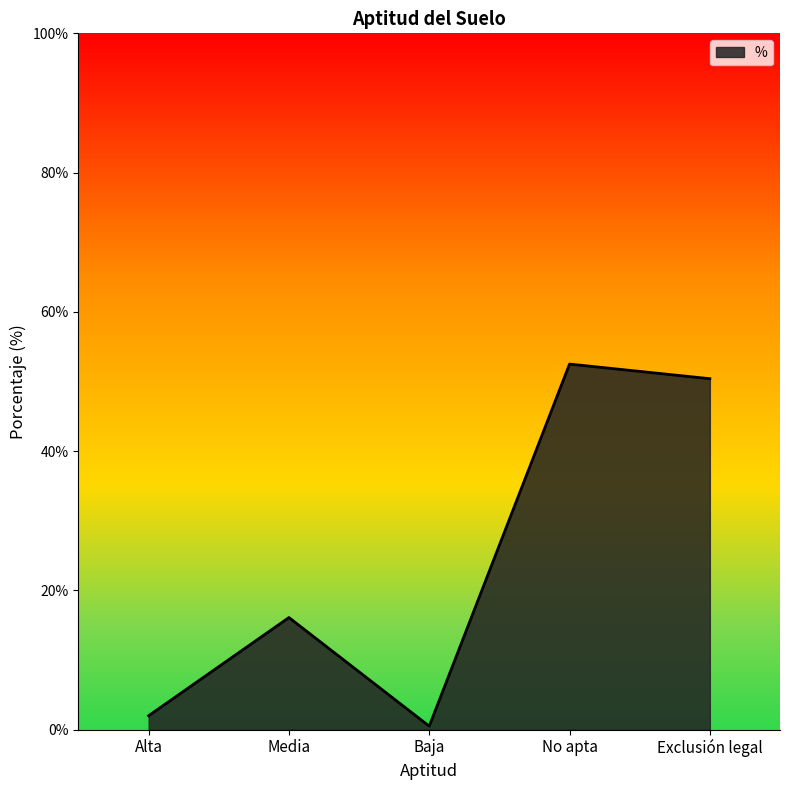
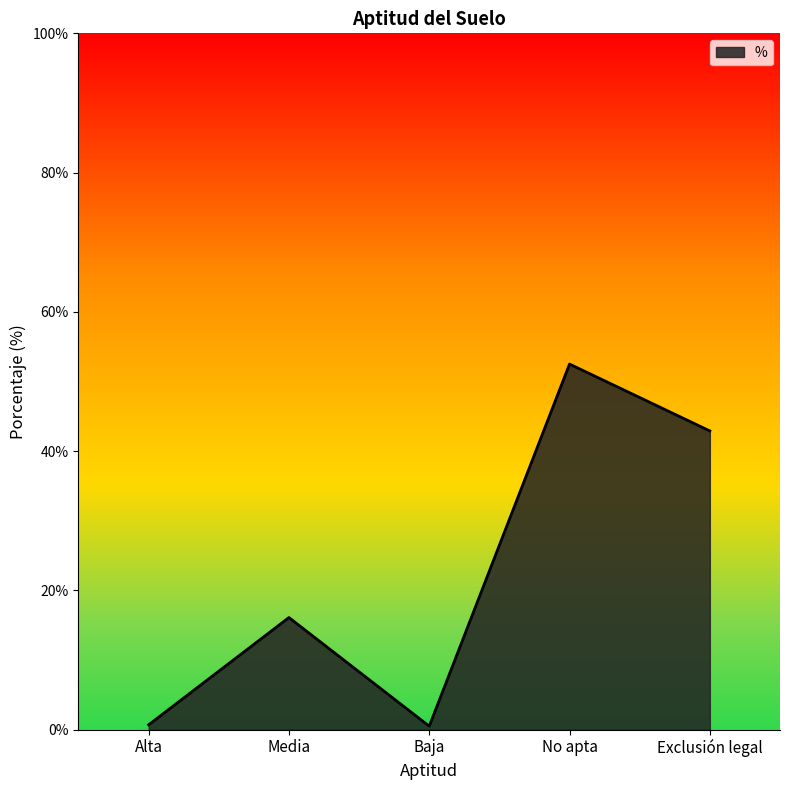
Alta: 2% -> 1%
Exclusión legal: 50% -> 43%
